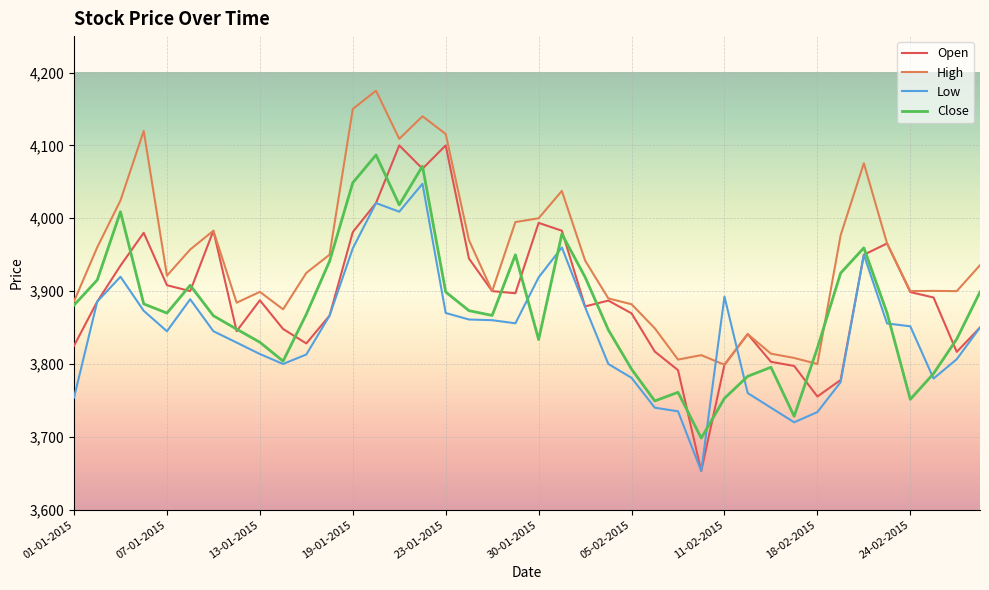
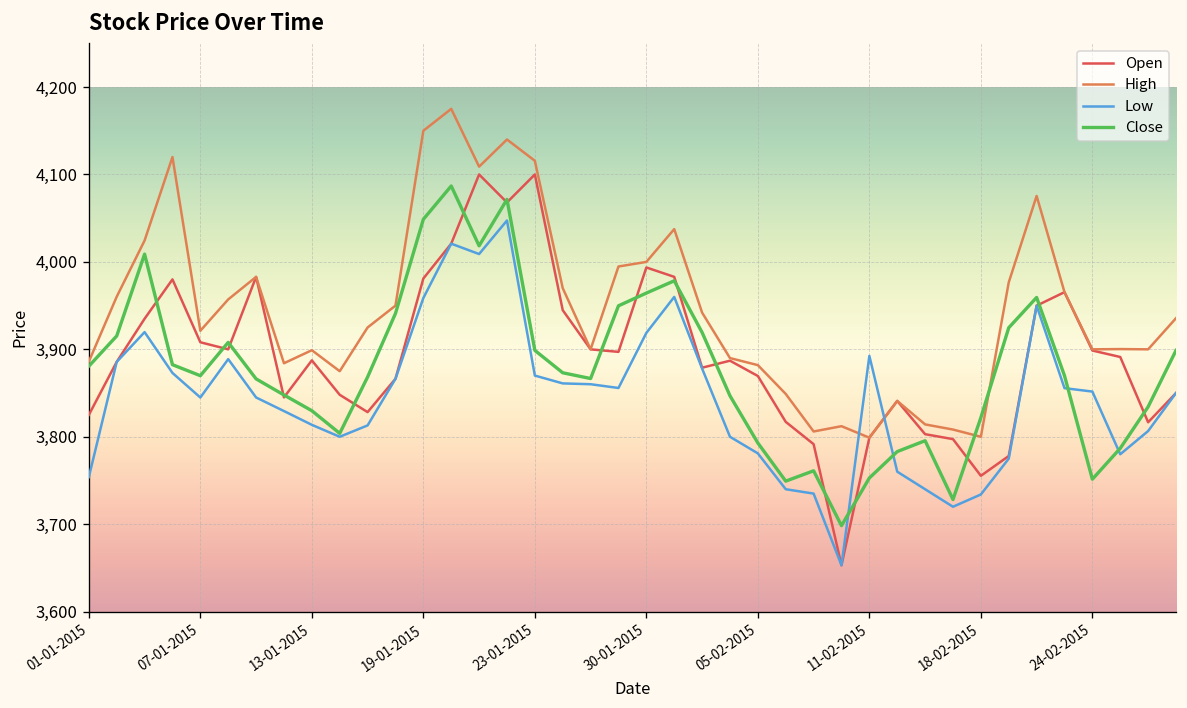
Close, 30-01-2015: 3,830 -> 3,960
